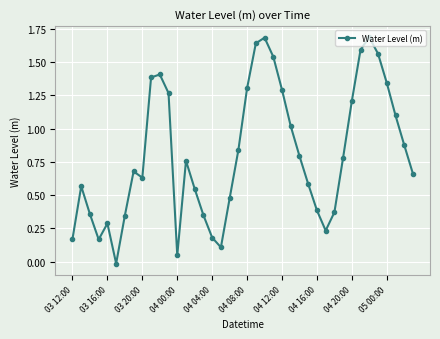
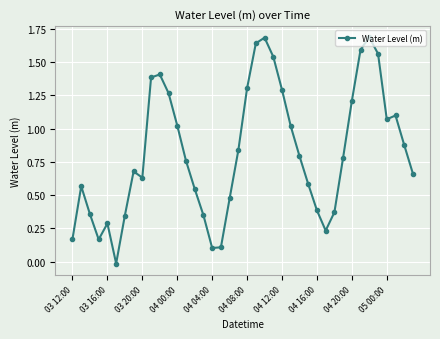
04 00:00: 0.05 -> 1.02
04 04:00: 0.18 -> 0.10
05 00:00: 1.34 -> 1.07
